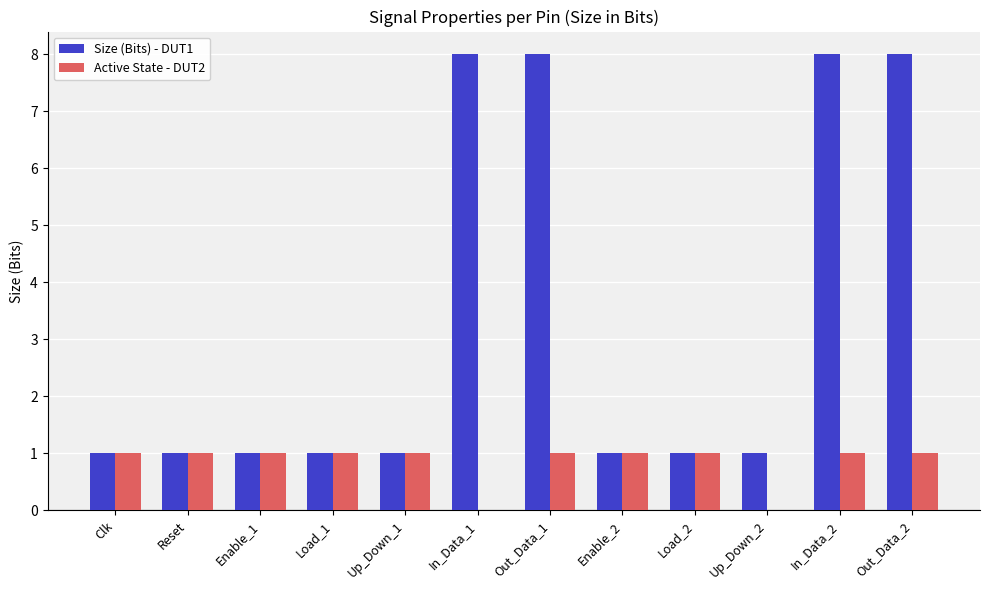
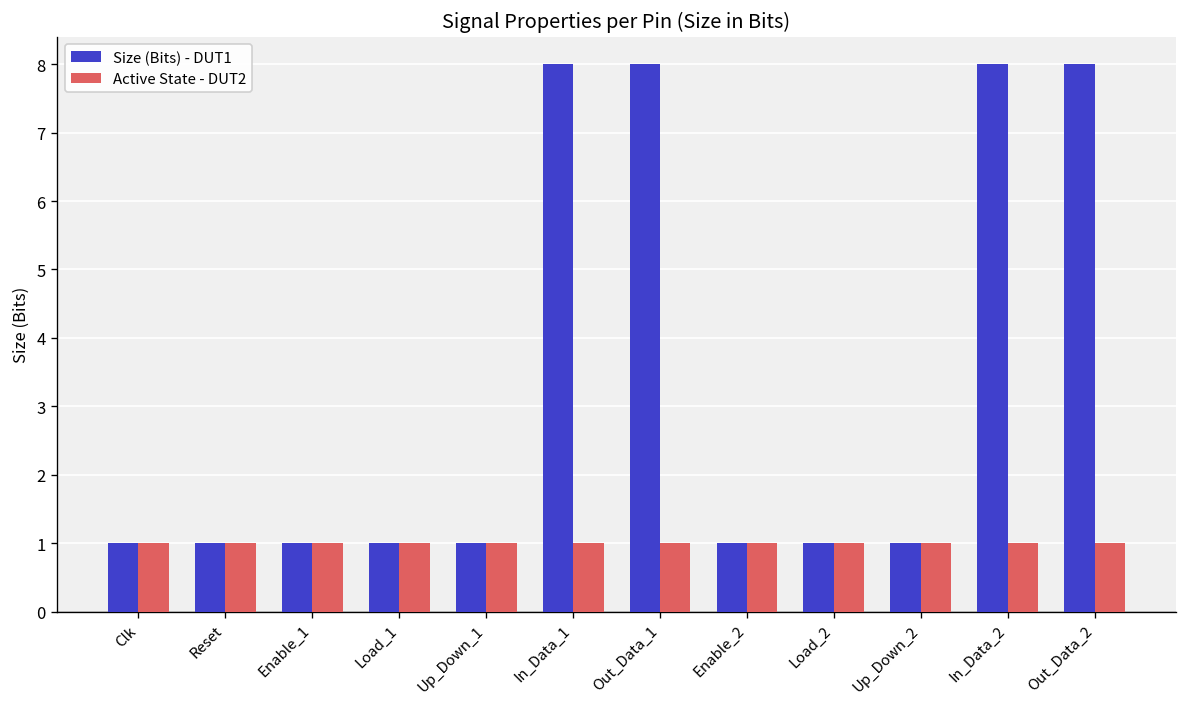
Active State - DUT2, In_Data_1: 0 -> 1
Active State - DUT2, Up_Down_2: 0 -> 1
